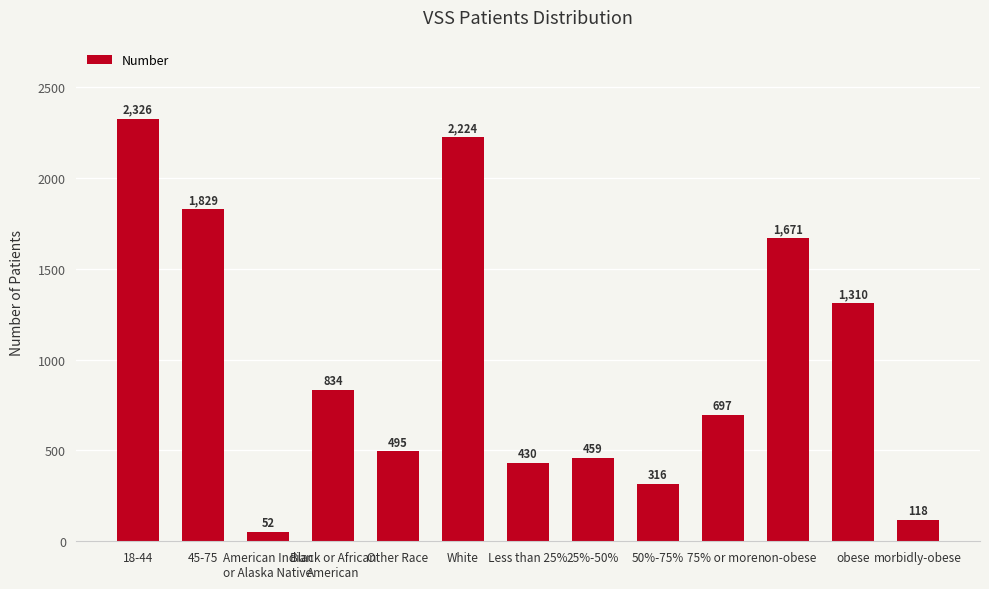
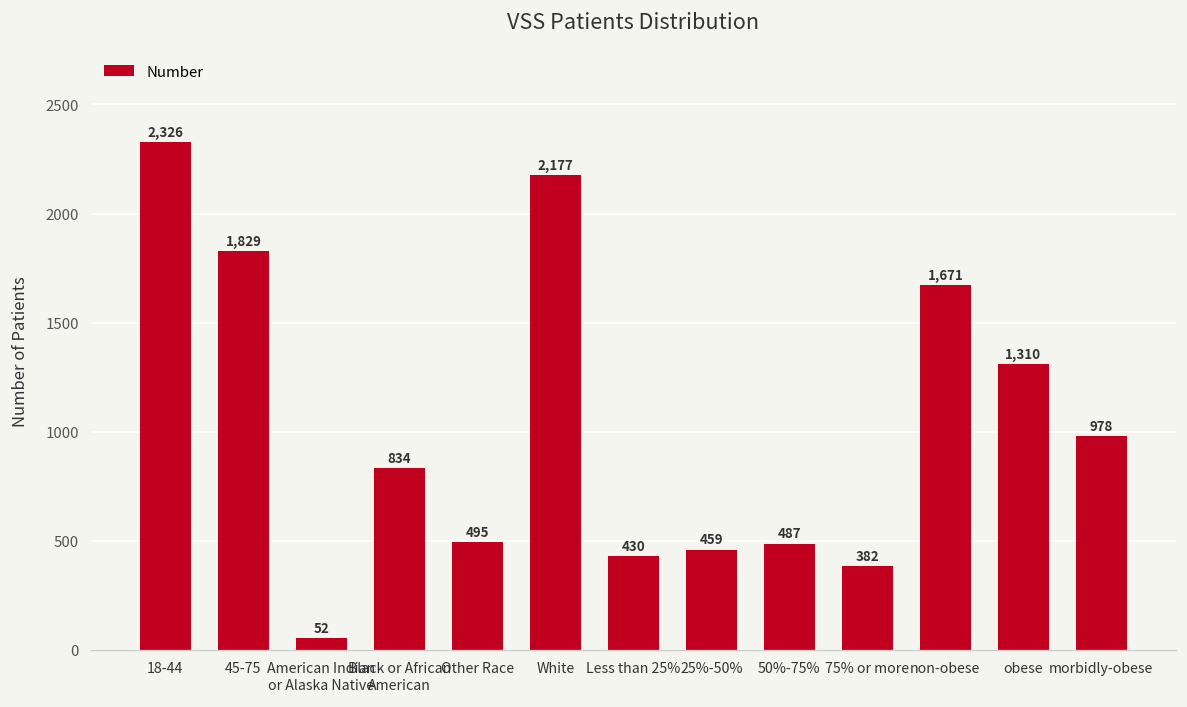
White: 2,224 -> 2,177
50%-75%: 316 -> 487
75% or more: 697 -> 382
morbidly-obese: 118 -> 978
